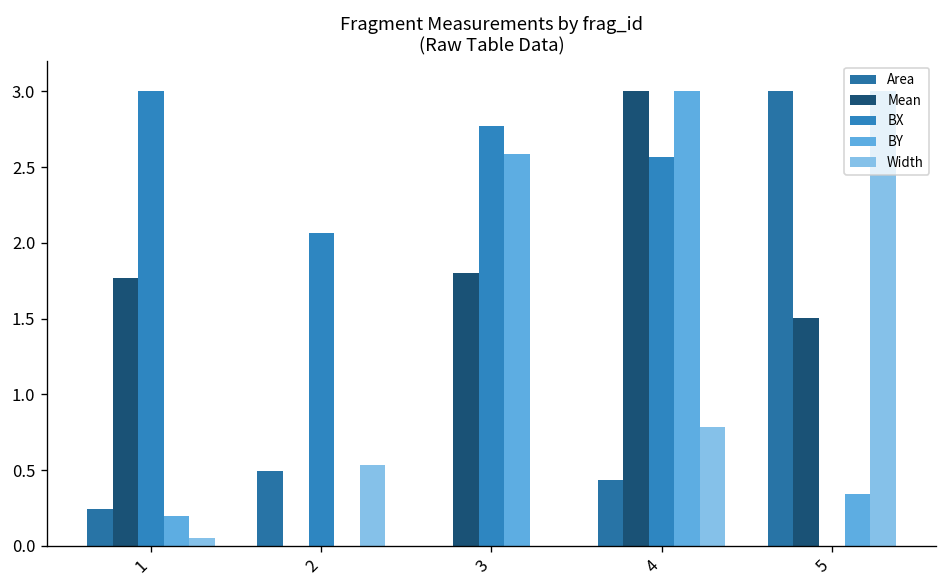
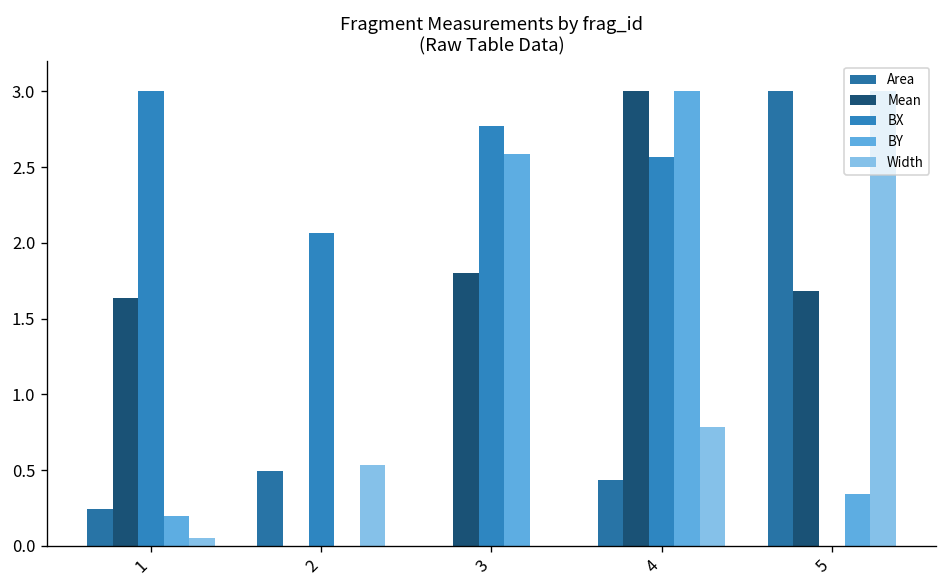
Mean, 1: 1.77 -> 1.64
Mean, 5: 1.51 -> 1.69
